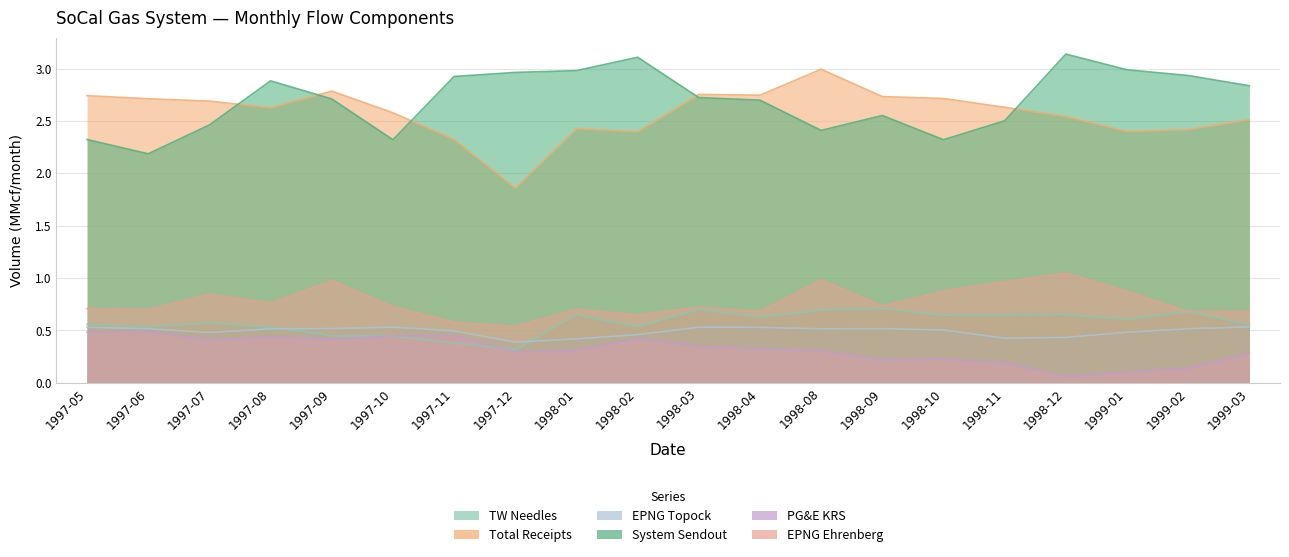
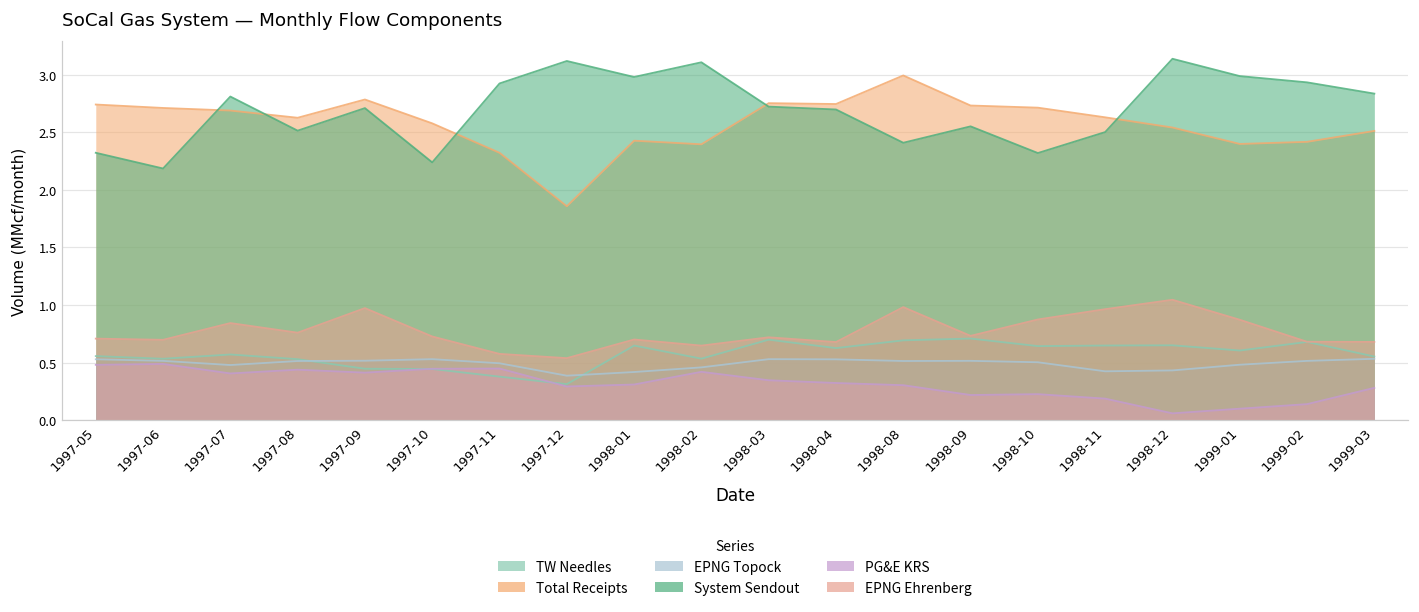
System Sendout, 1997-07: 2.46 -> 2.81
System Sendout, 1997-08: 2.88 -> 2.51
System Sendout, 1997-10: 2.32 -> 2.24
System Sendout, 1997-12: 2.96 -> 3.12
